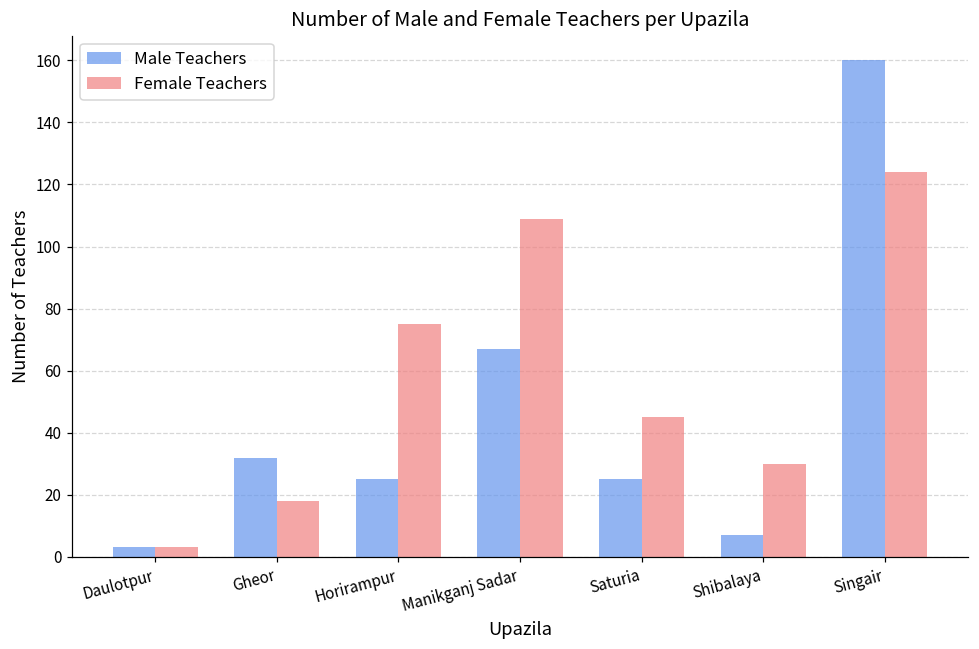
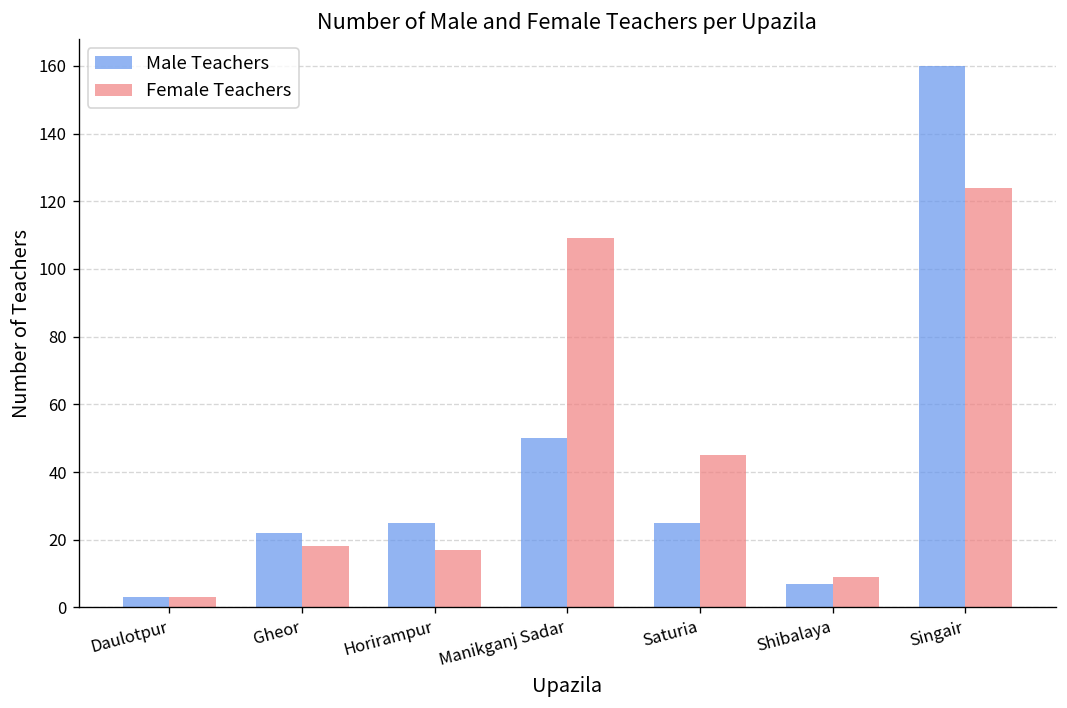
Male Teachers, Gheor: 32 -> 22
Female Teachers, Horirampur: 75 -> 17
Male Teachers, Manikganj Sadar: 67 -> 50
Female Teachers, Shibalaya: 30 -> 9
